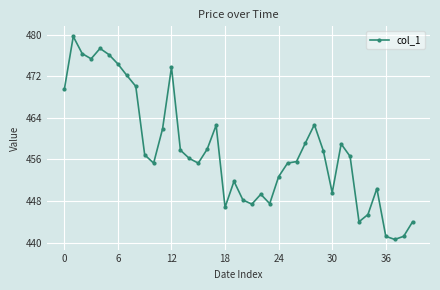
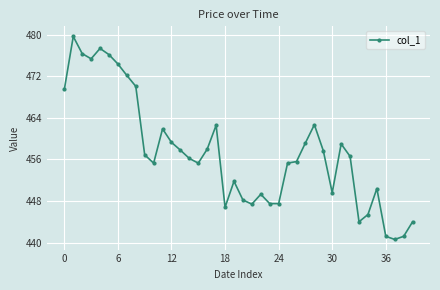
12: 474 -> 459
24: 453 -> 448
